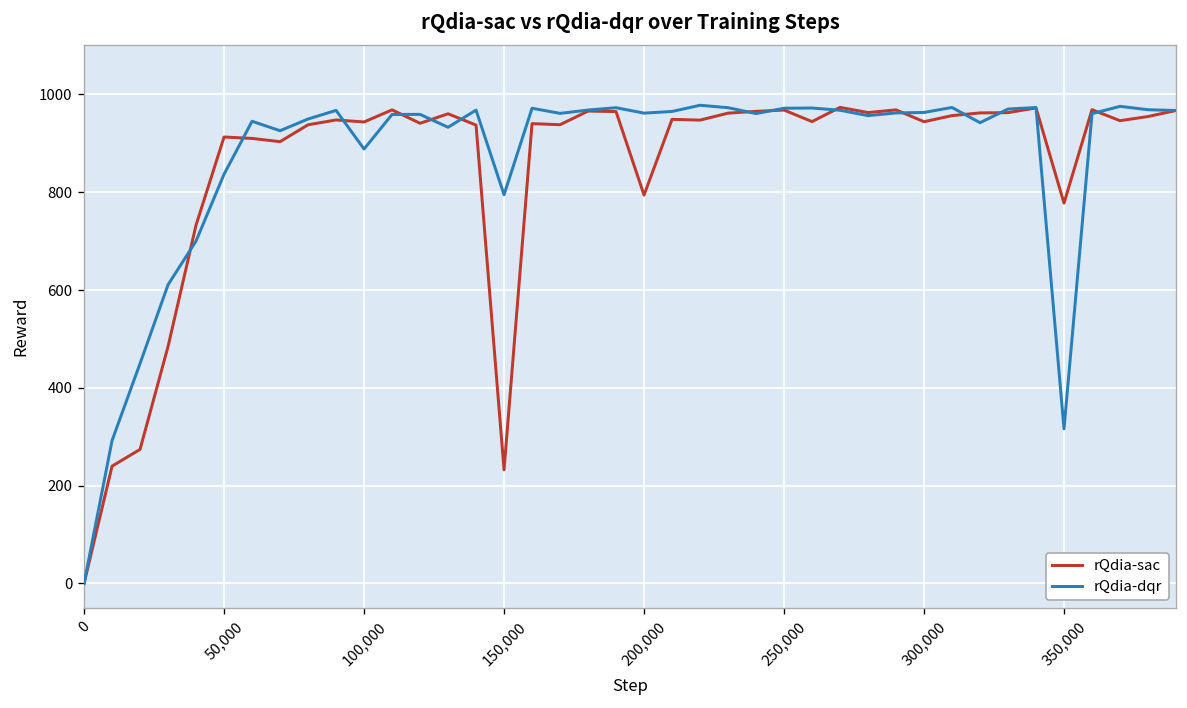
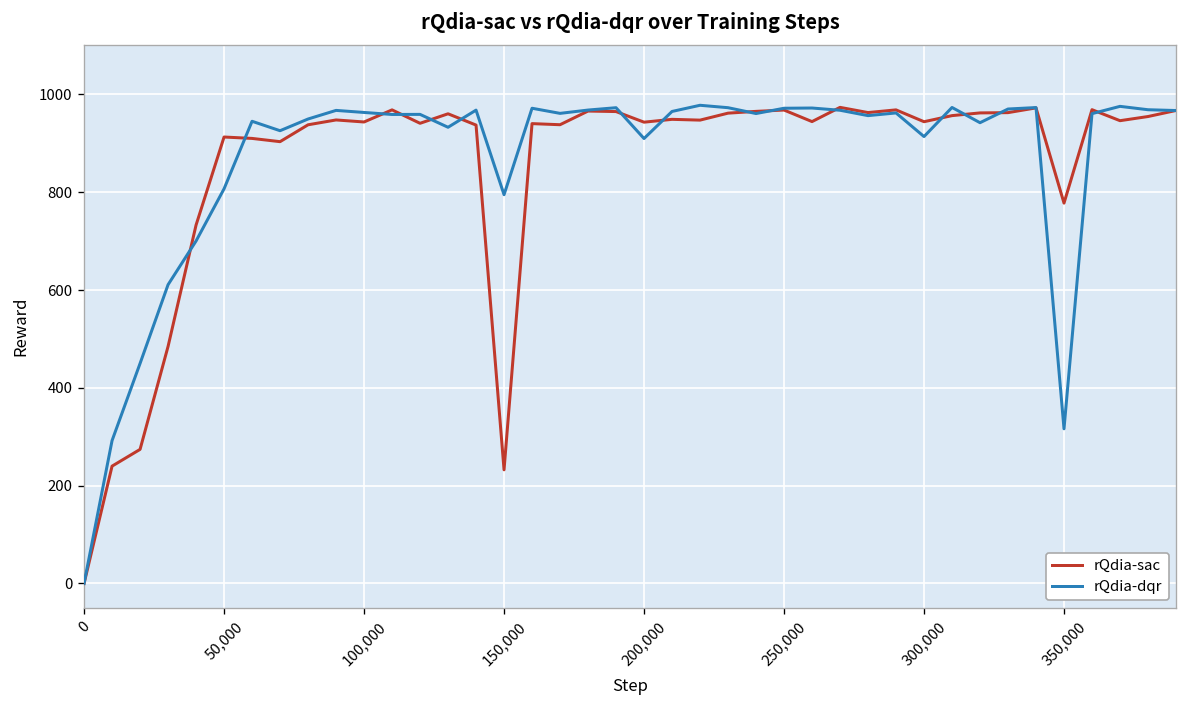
rQdia-dqr, 50,000: 840 -> 810
rQdia-dqr, 100,000: 890 -> 960
rQdia-sac, 200,000: 790 -> 940
rQdia-dqr, 200,000: 960 -> 910
rQdia-dqr, 300,000: 960 -> 910
